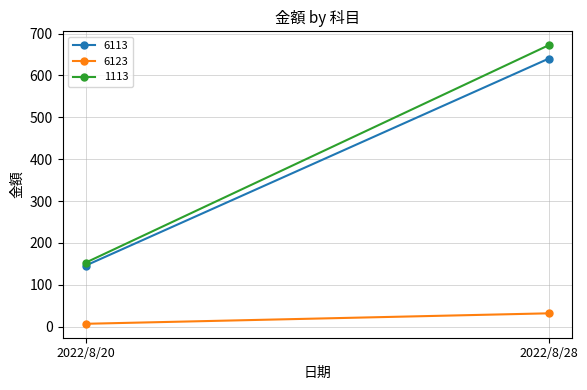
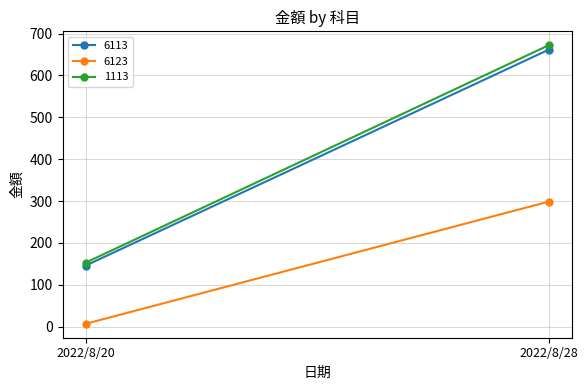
6113, 2022/8/28: 640 -> 660
6123, 2022/8/28: 30 -> 300
